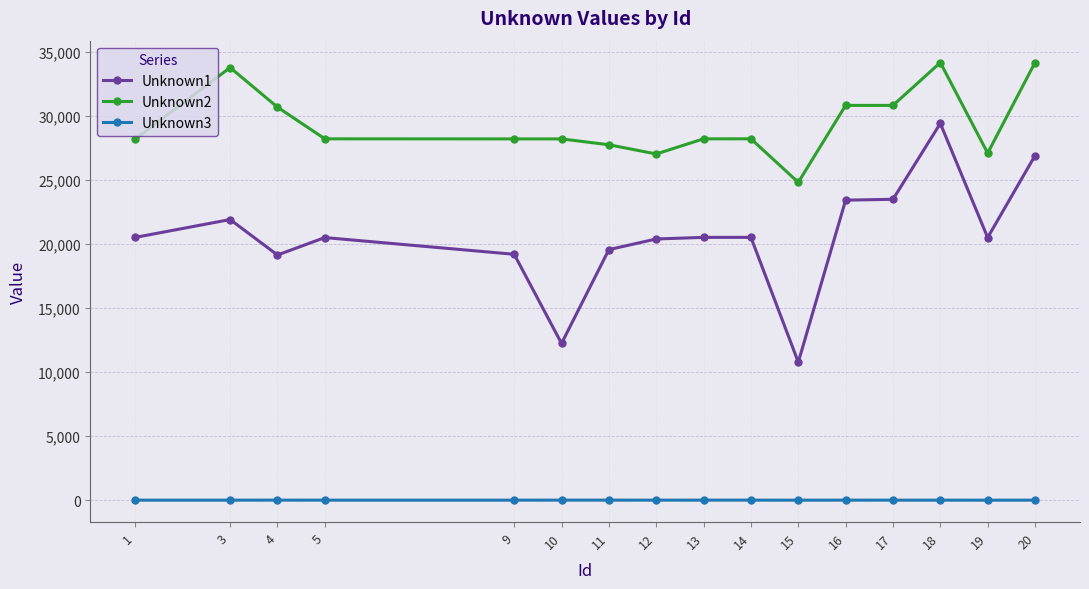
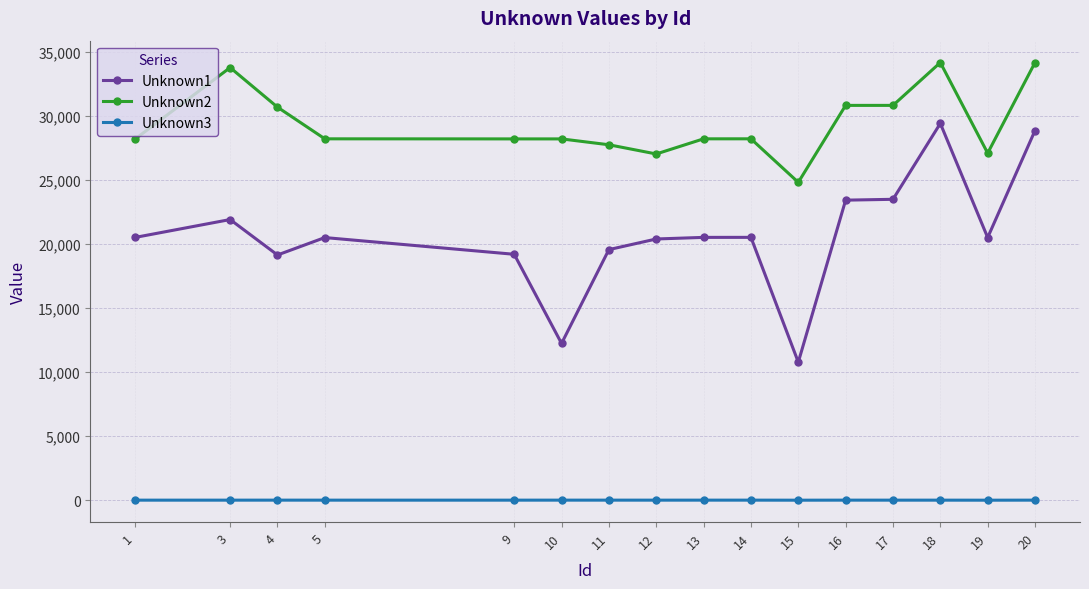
Unknown1, 20: 26,900 -> 28,900
